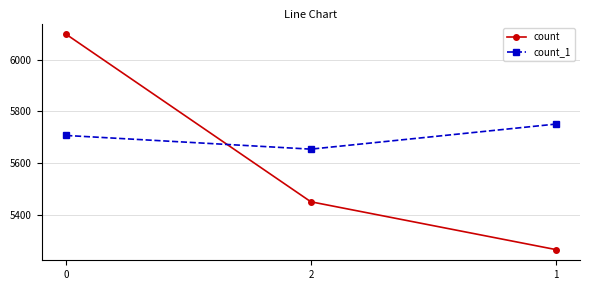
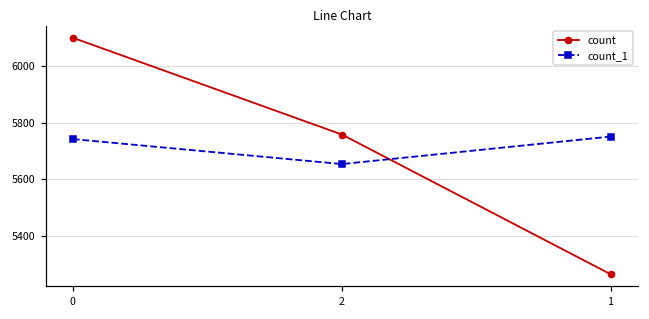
count_1, 0: 5710 -> 5740
count, 2: 5450 -> 5760
